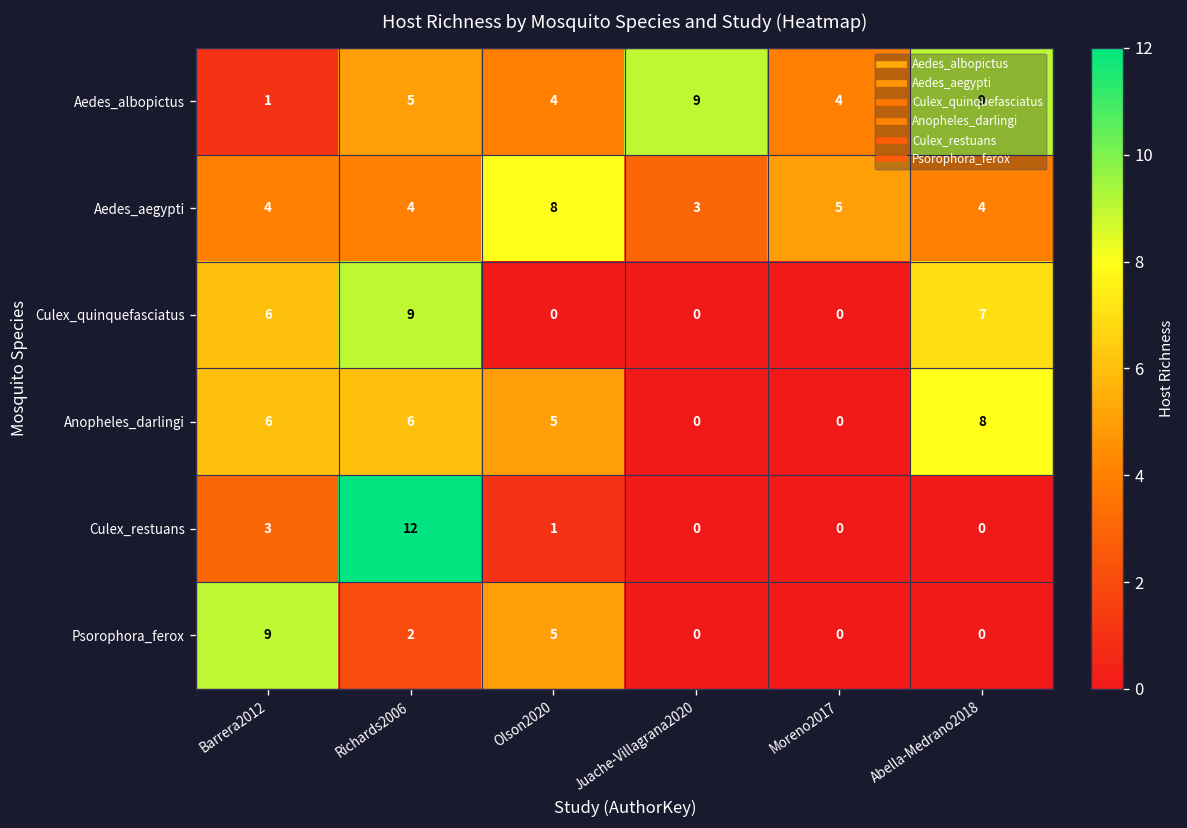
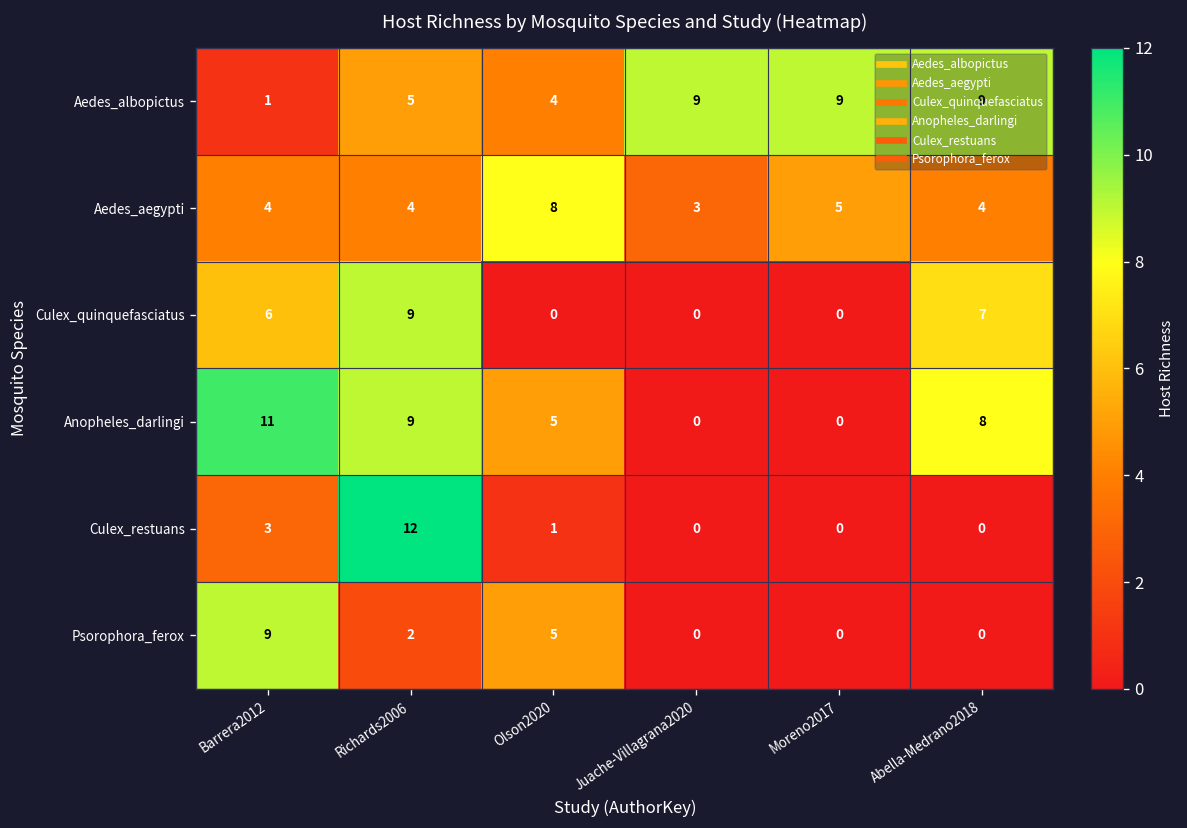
Aedes_albopictus, Moreno2017: 4 -> 9
Anopheles_darlingi, Barrera2012: 6 -> 11
Anopheles_darlingi, Richards2006: 6 -> 9
